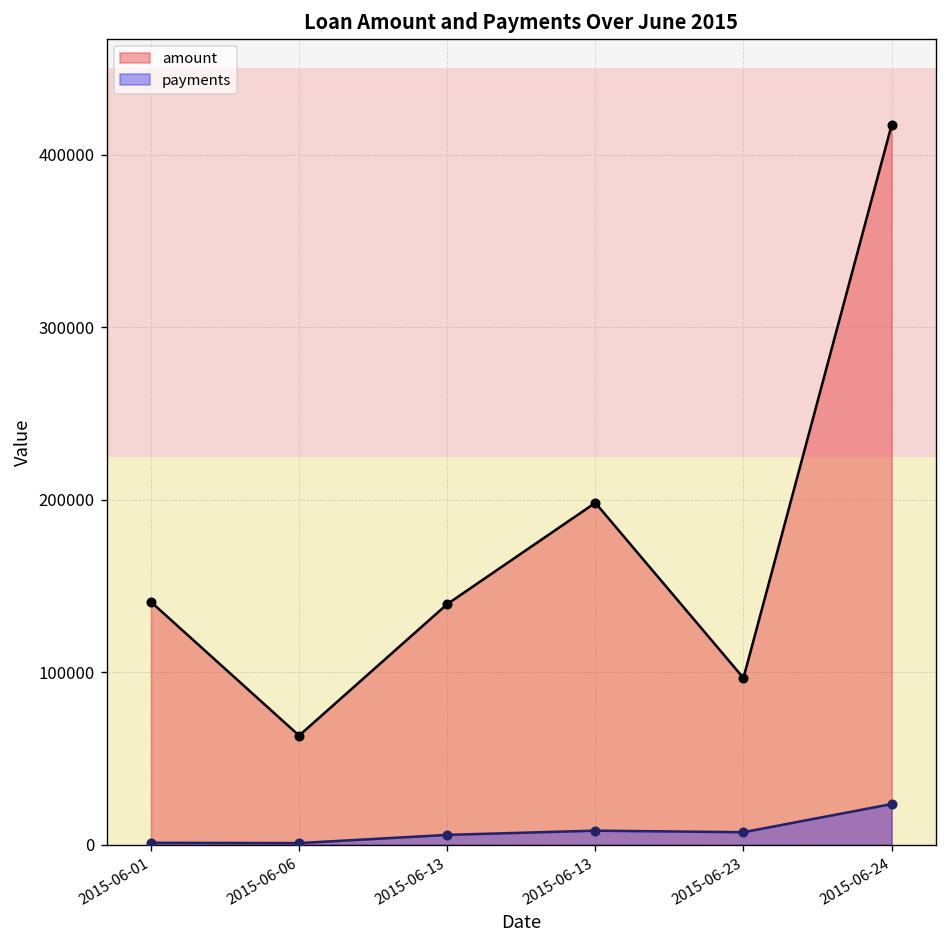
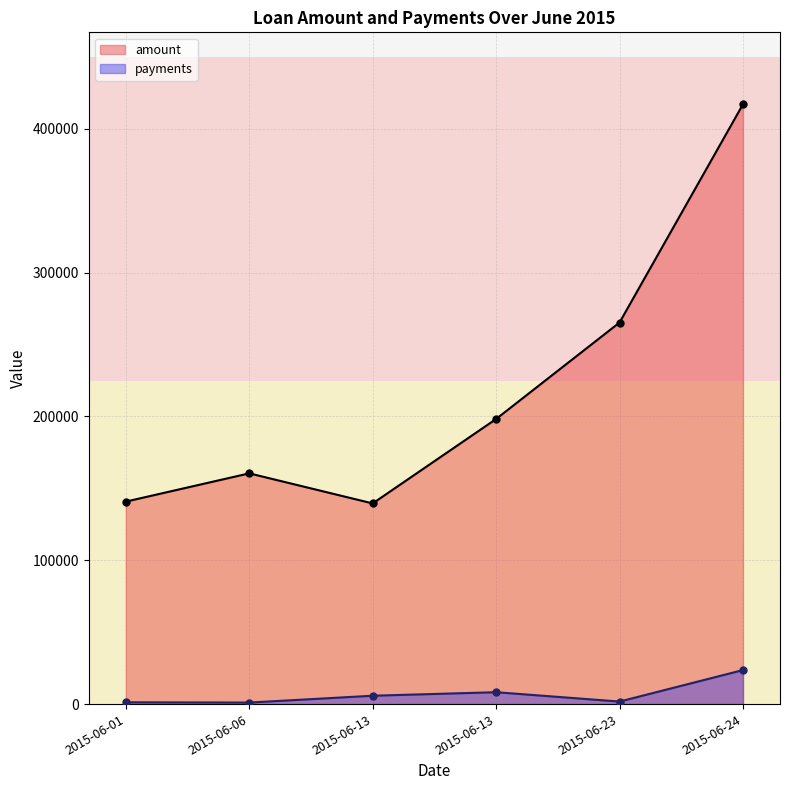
amount, 2015-06-06: 63000 -> 160000
amount, 2015-06-23: 97000 -> 265000
payments, 2015-06-23: 7000 -> 2000
